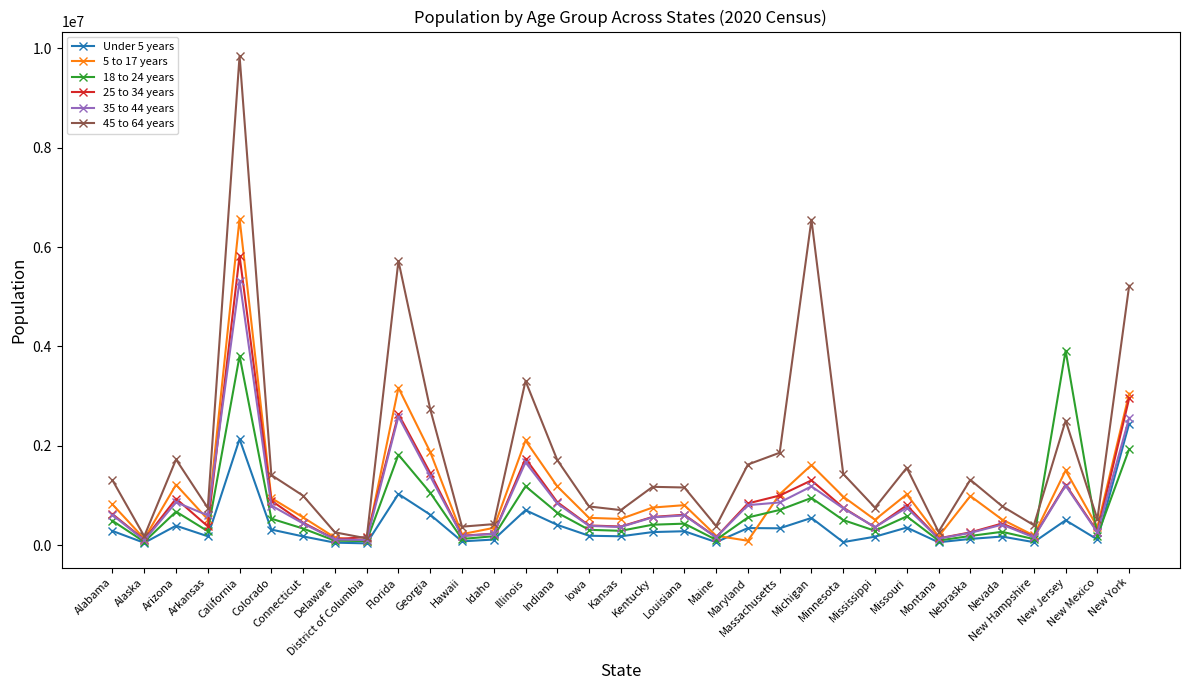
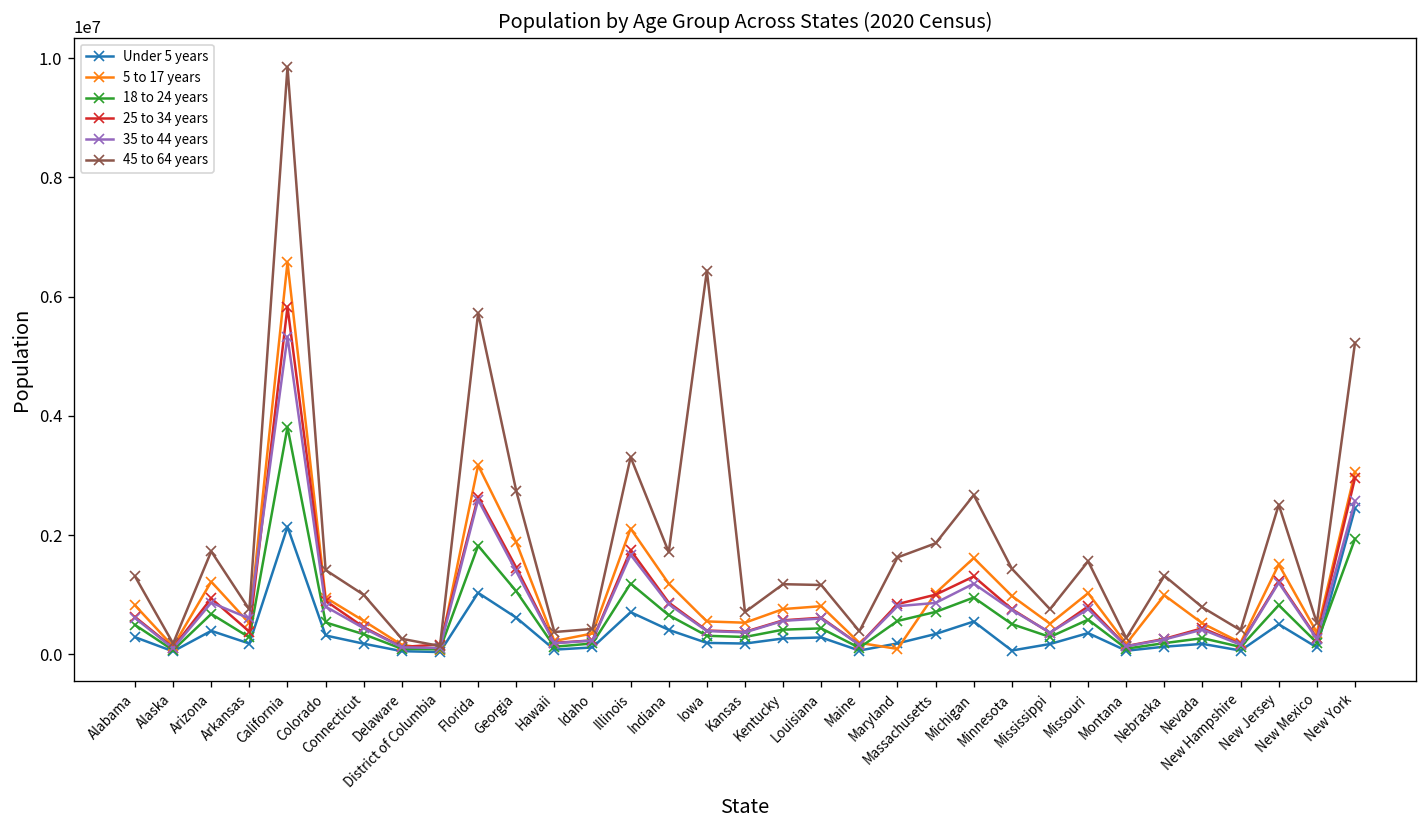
45 to 64 years, Iowa: 800000 -> 6400000
Under 5 years, Maryland: 300000 -> 200000
45 to 64 years, Michigan: 6600000 -> 2700000
18 to 24 years, New Jersey: 3900000 -> 800000
